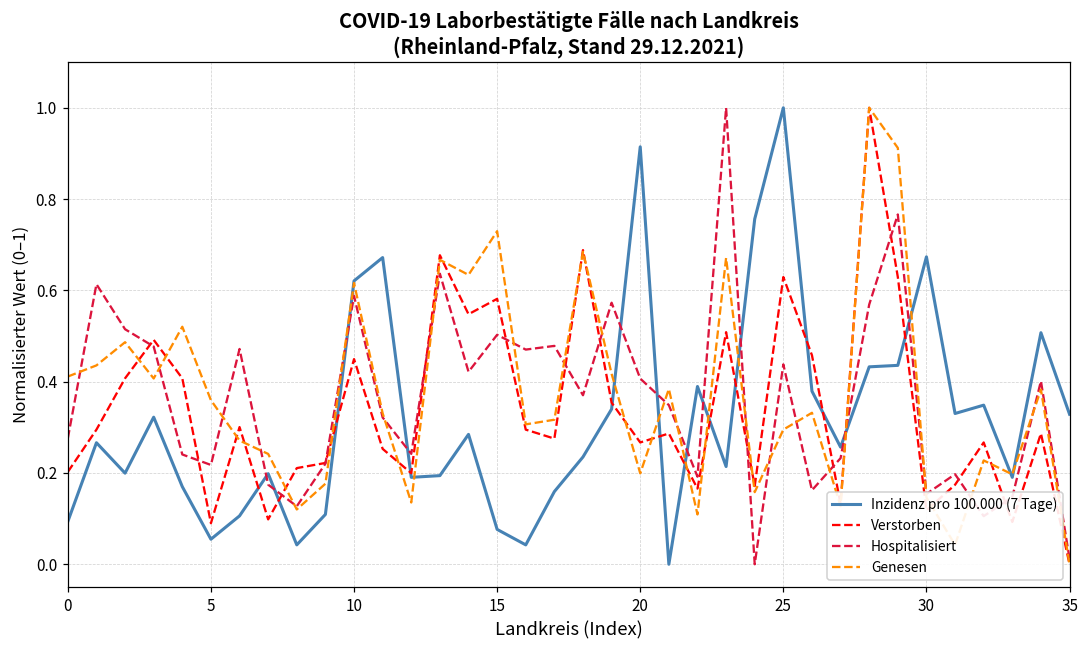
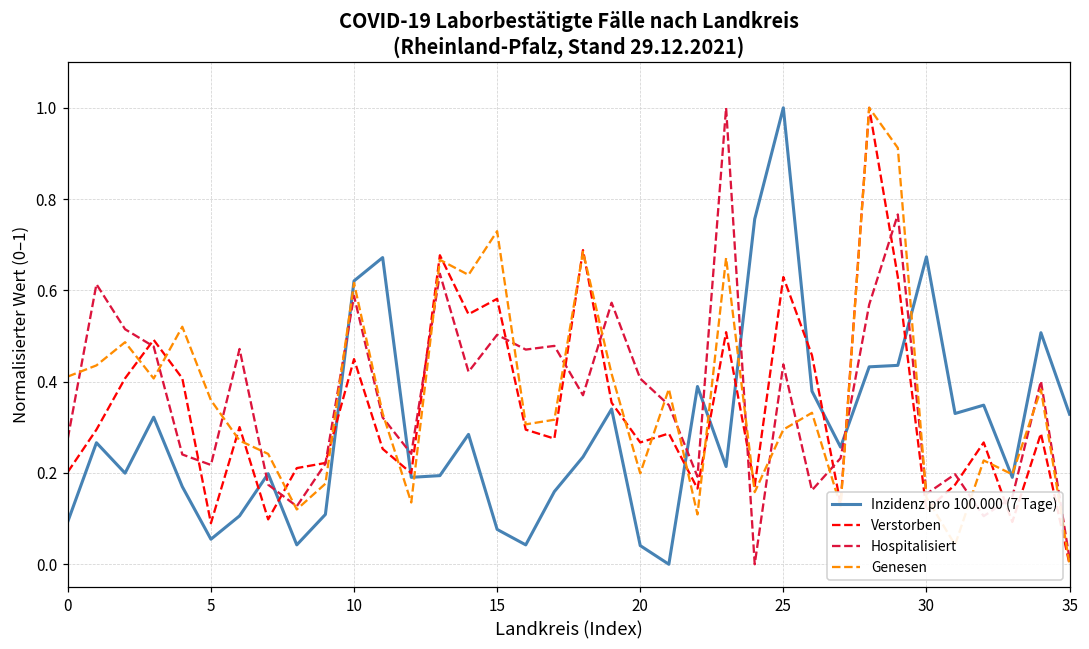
Inzidenz pro 100.000 (7 Tage), 20: 0.91 -> 0.04
